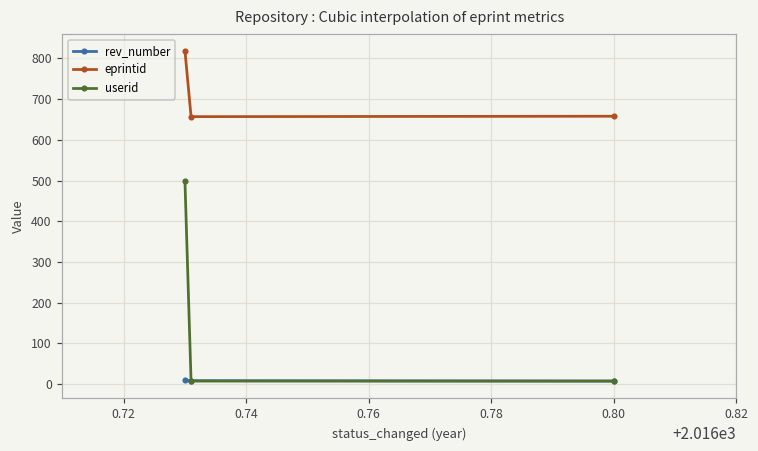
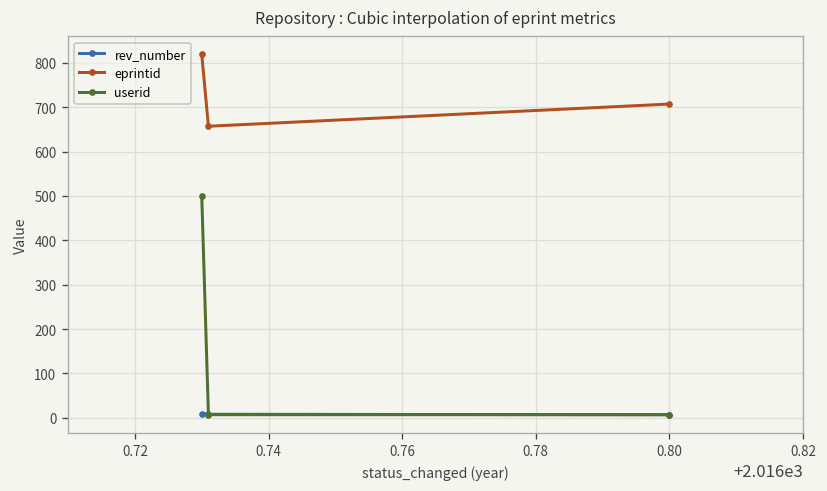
eprintid, 0.80: 660 -> 710
